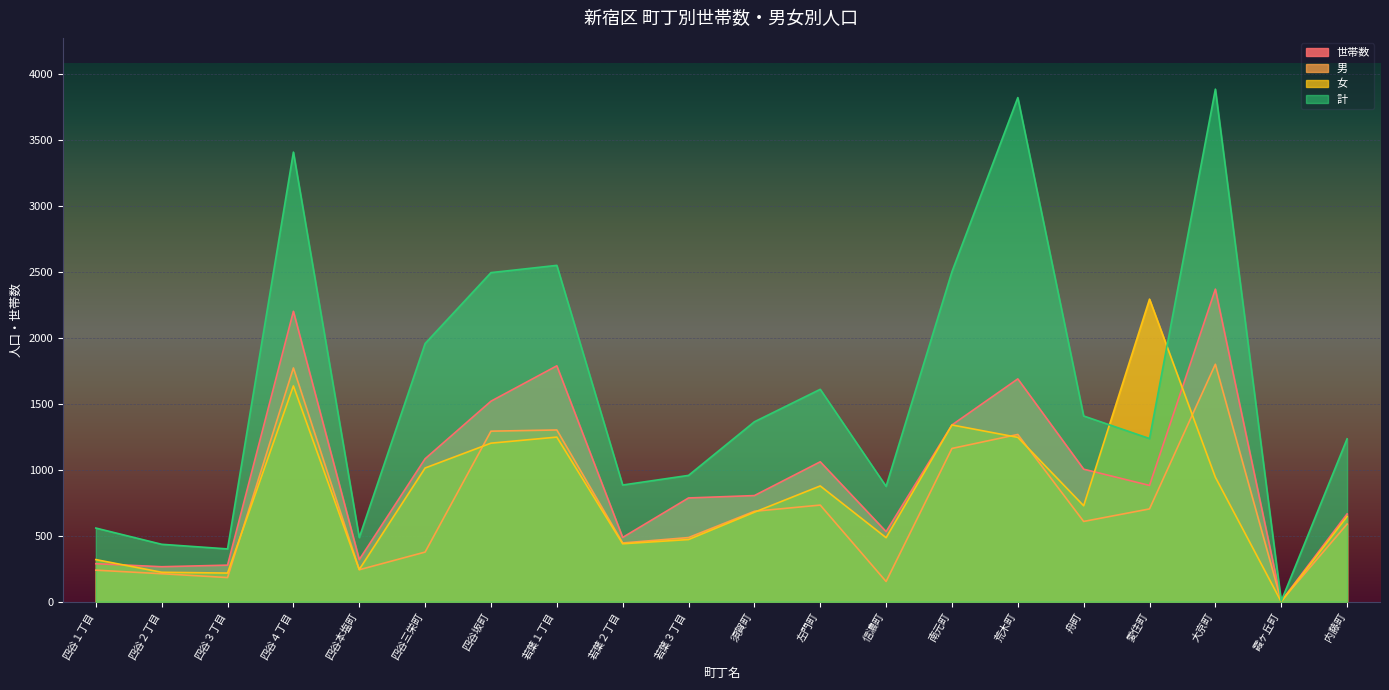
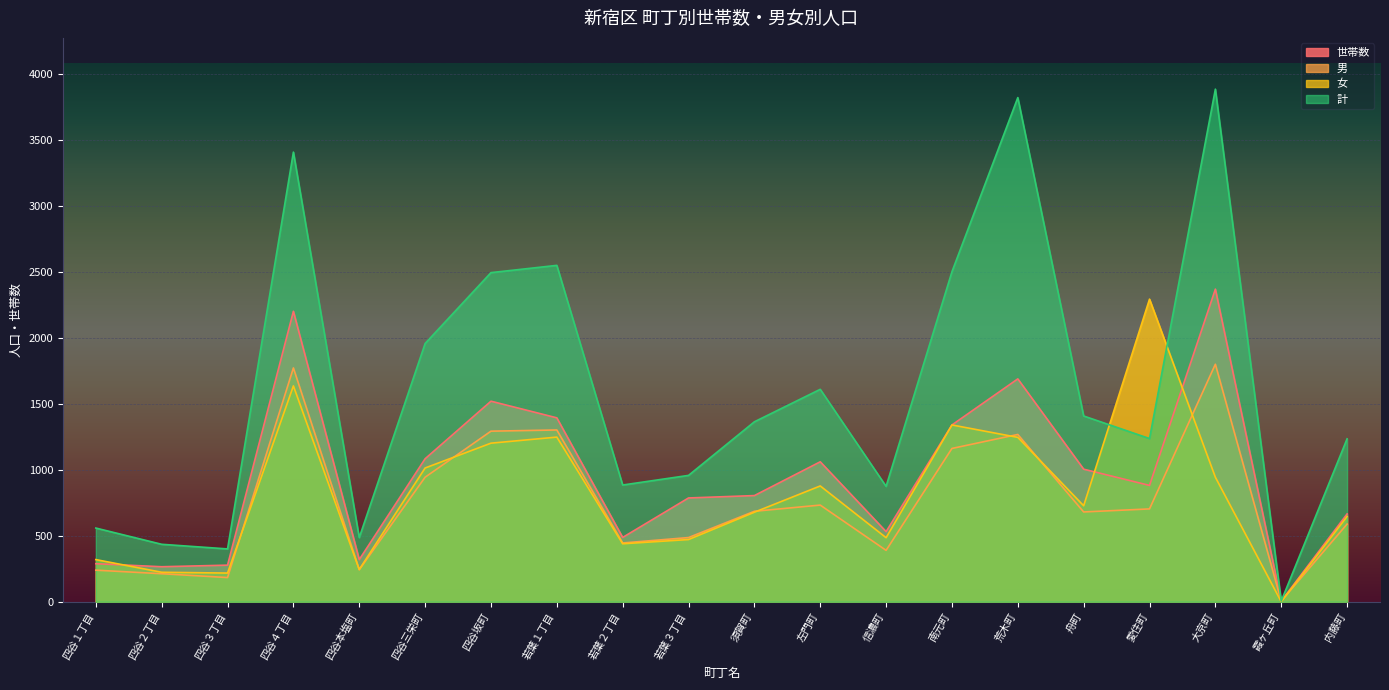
男, 四谷三栄町: 380 -> 940
世帯数, 若葉１丁目: 1790 -> 1390
男, 信濃町: 150 -> 390
男, 舟町: 610 -> 680
